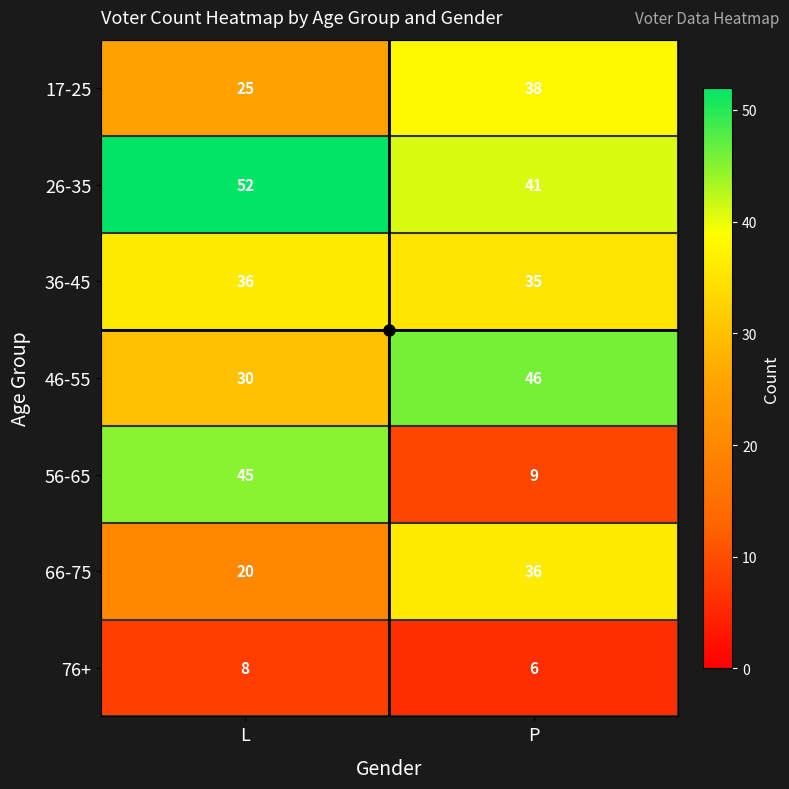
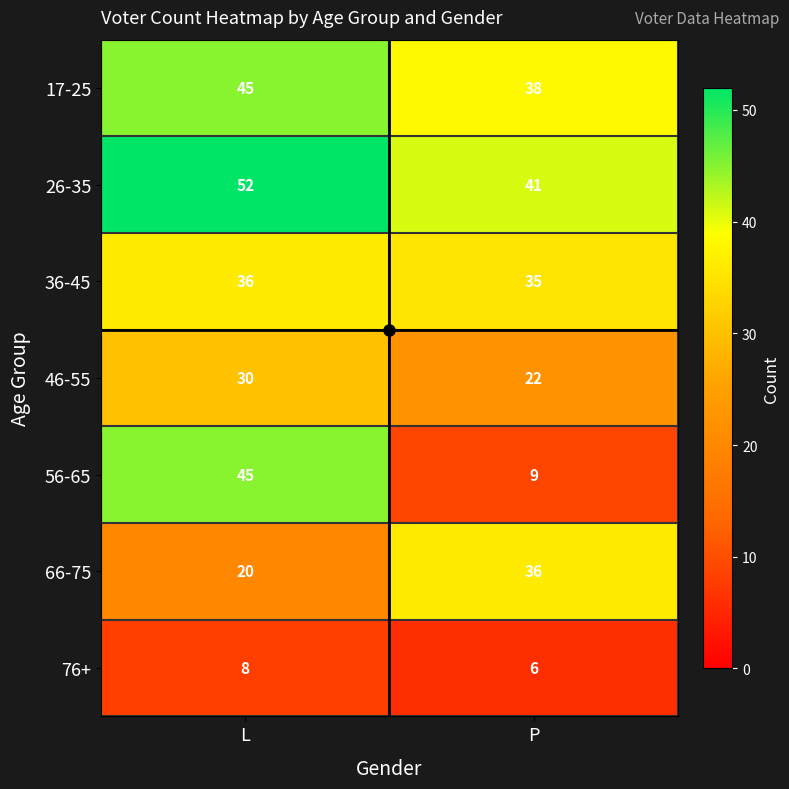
17-25, L: 25 -> 45
46-55, P: 46 -> 22
